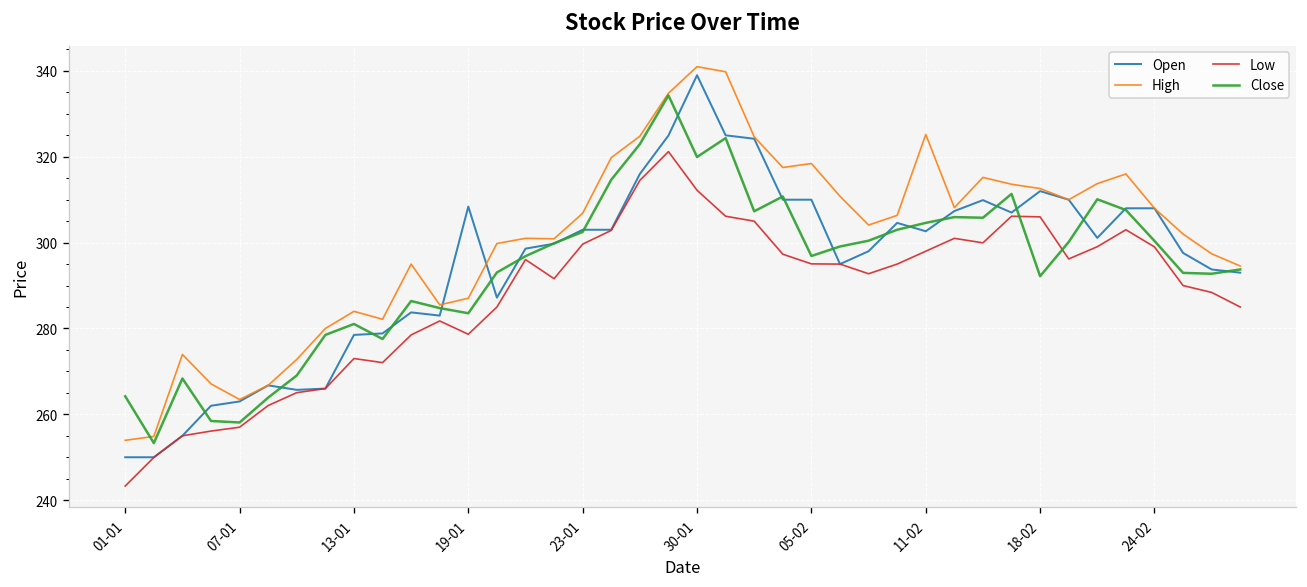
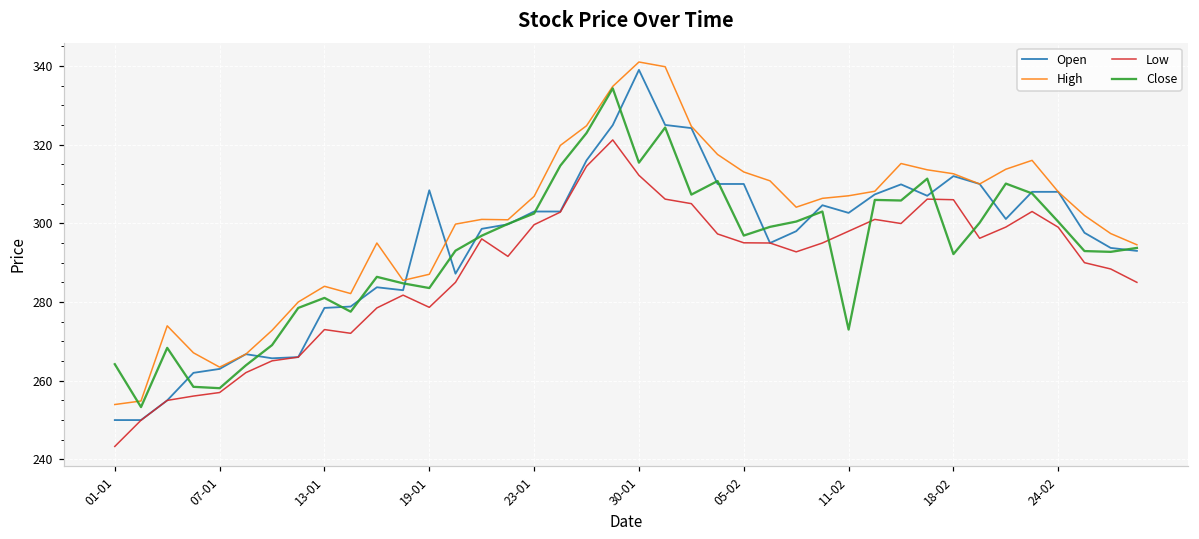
Close, 30-01: 320 -> 315
High, 05-02: 318 -> 313
High, 11-02: 325 -> 307
Close, 11-02: 305 -> 273
